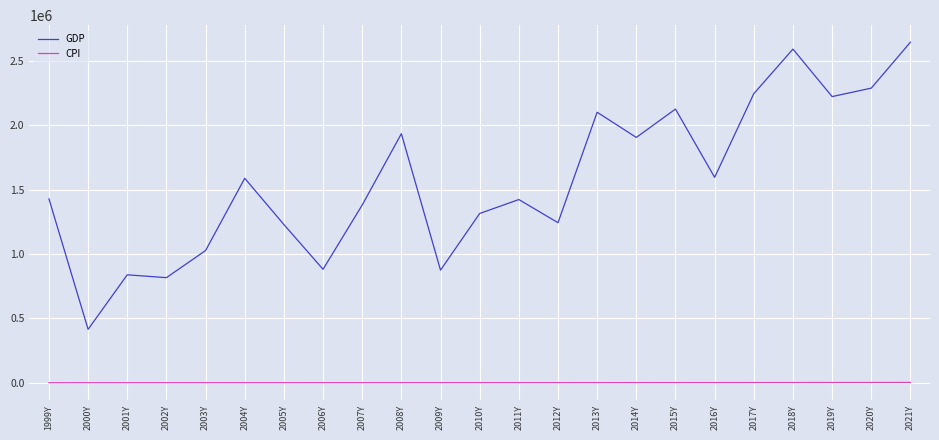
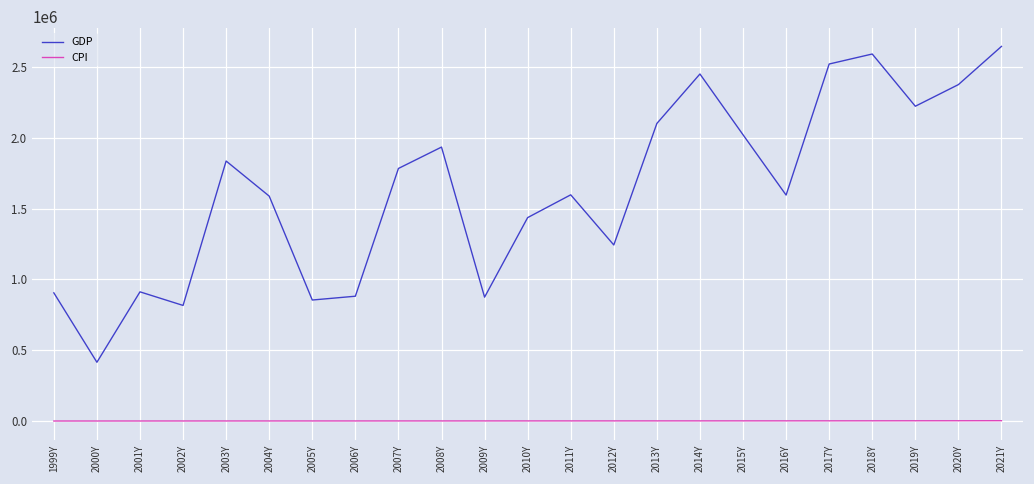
GDP, 1999Y: 1430000 -> 910000
GDP, 2001Y: 840000 -> 910000
GDP, 2003Y: 1030000 -> 1840000
GDP, 2005Y: 1230000 -> 850000
GDP, 2007Y: 1380000 -> 1780000
GDP, 2010Y: 1320000 -> 1440000
GDP, 2011Y: 1420000 -> 1600000
GDP, 2014Y: 1910000 -> 2450000
GDP, 2015Y: 2130000 -> 2020000
GDP, 2017Y: 2250000 -> 2520000
GDP, 2020Y: 2290000 -> 2380000
